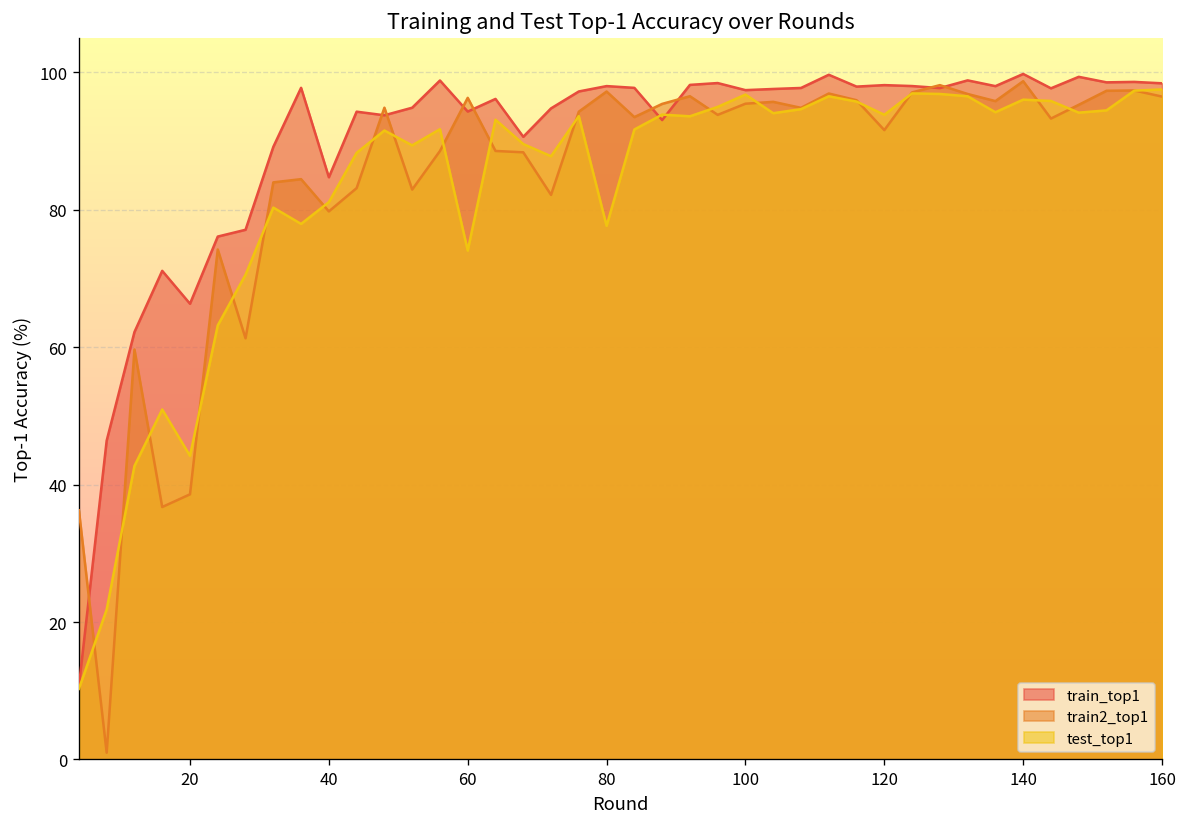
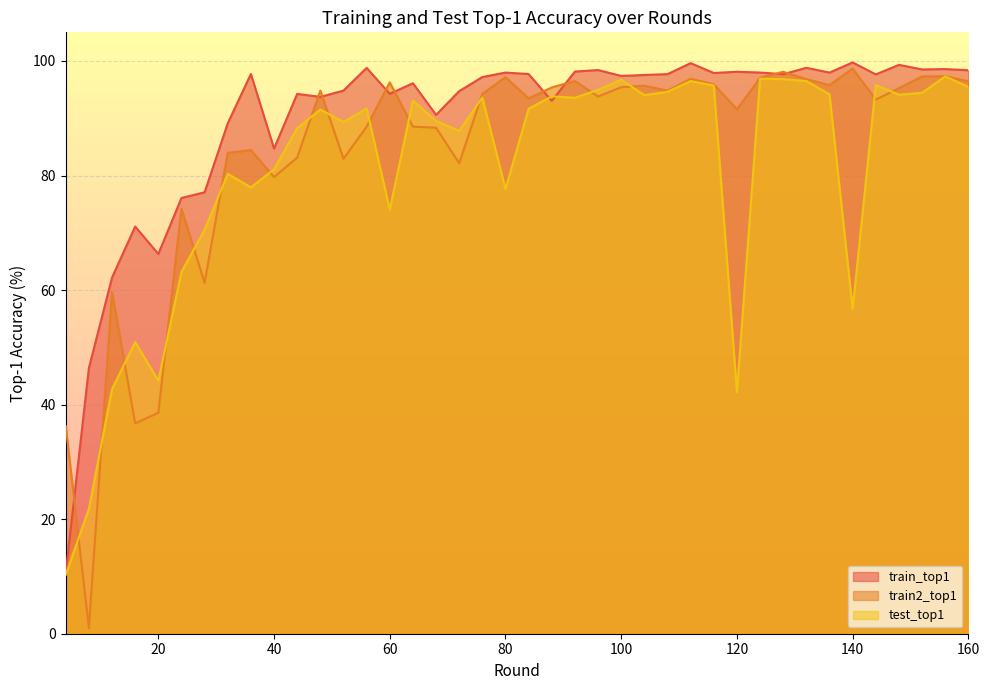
test_top1, 120: 94 -> 42
test_top1, 140: 96 -> 57
test_top1, 160: 97 -> 95
